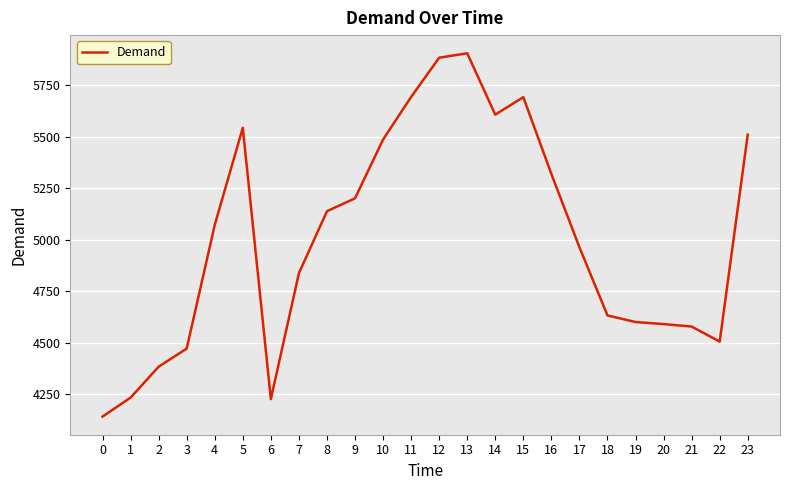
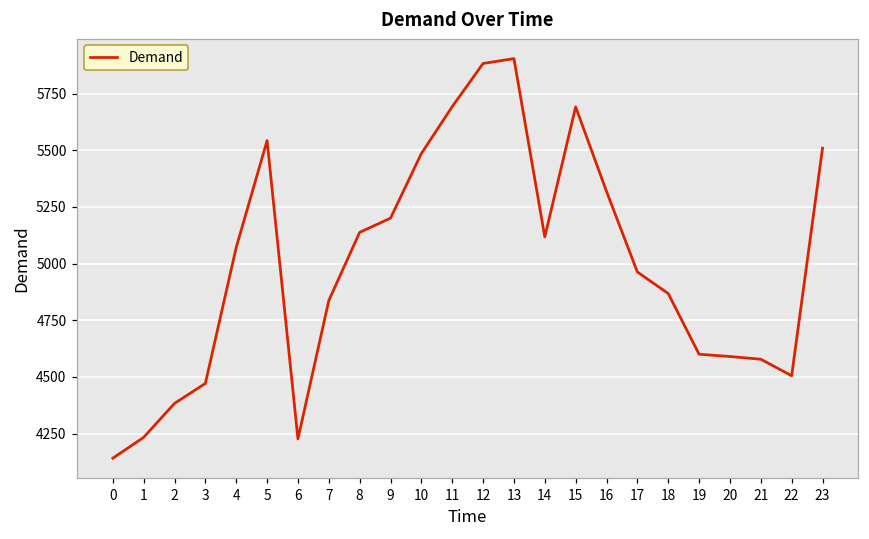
14: 5610 -> 5120
18: 4630 -> 4870
